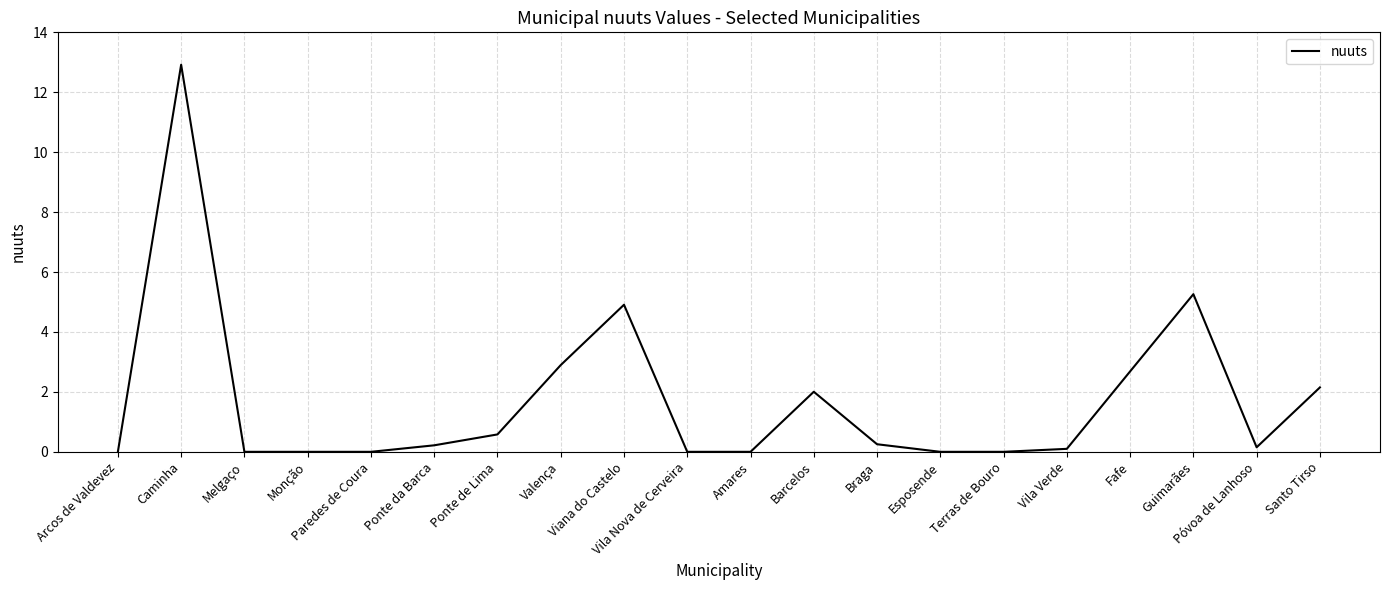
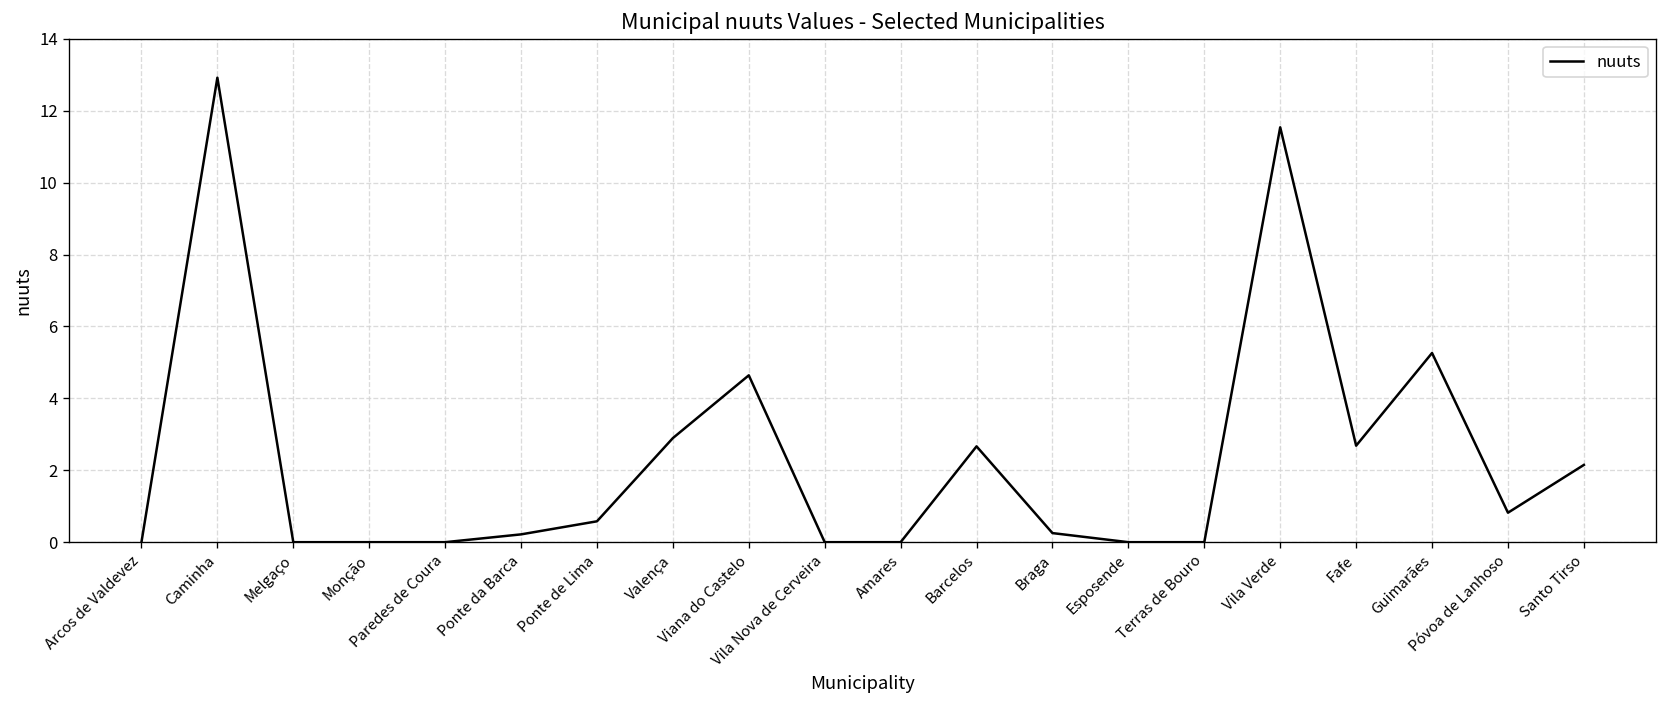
Viana do Castelo: 4.9 -> 4.6
Barcelos: 2.0 -> 2.7
Vila Verde: 0.1 -> 11.5
Póvoa de Lanhoso: 0.2 -> 0.8
